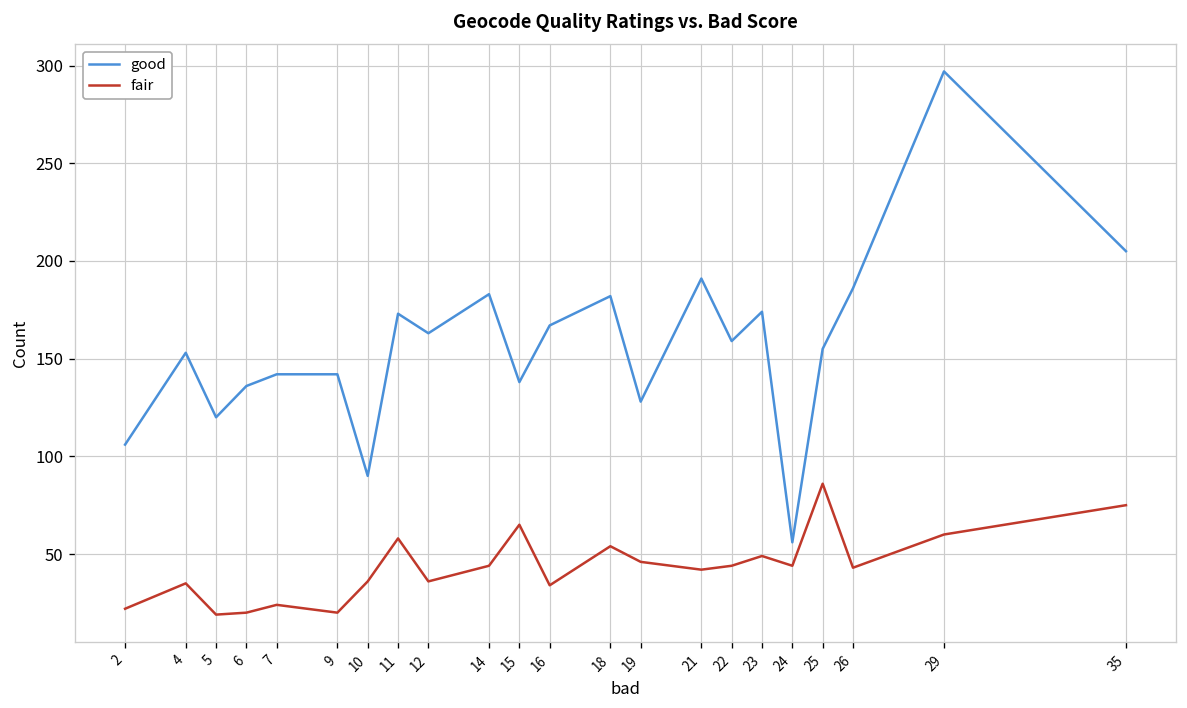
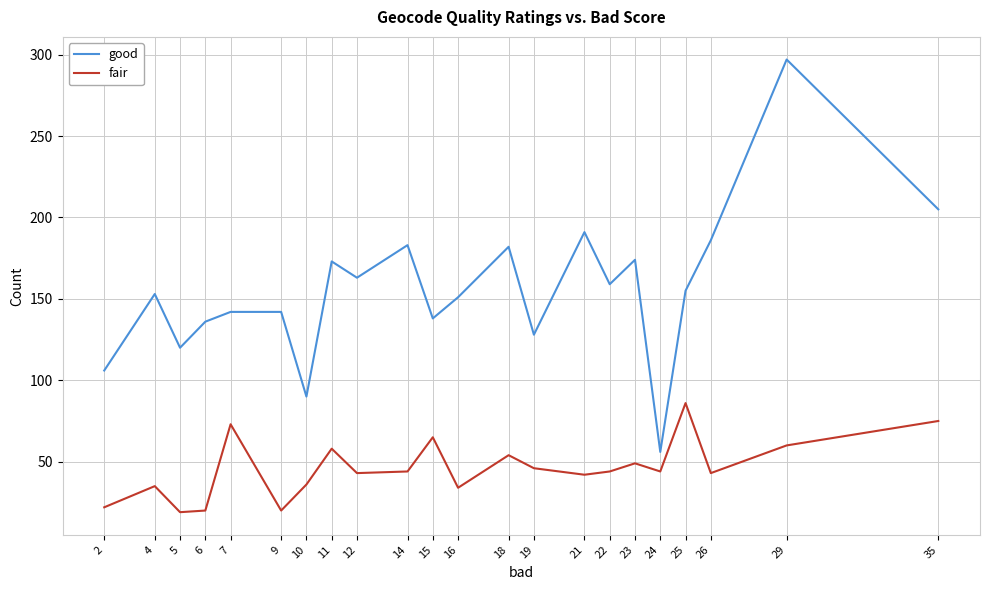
fair, 7: 24 -> 73
fair, 12: 36 -> 43
good, 16: 167 -> 151
